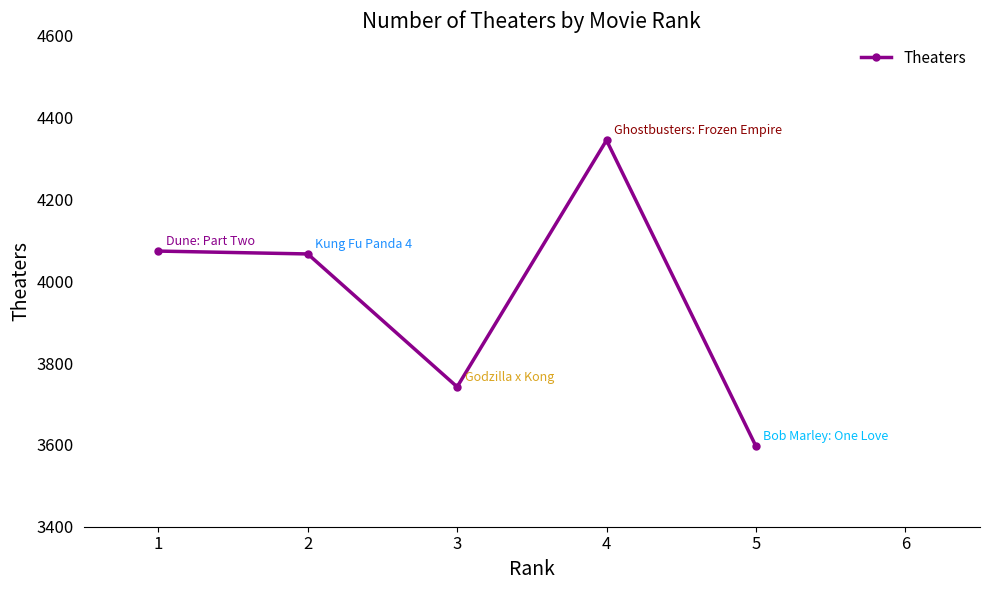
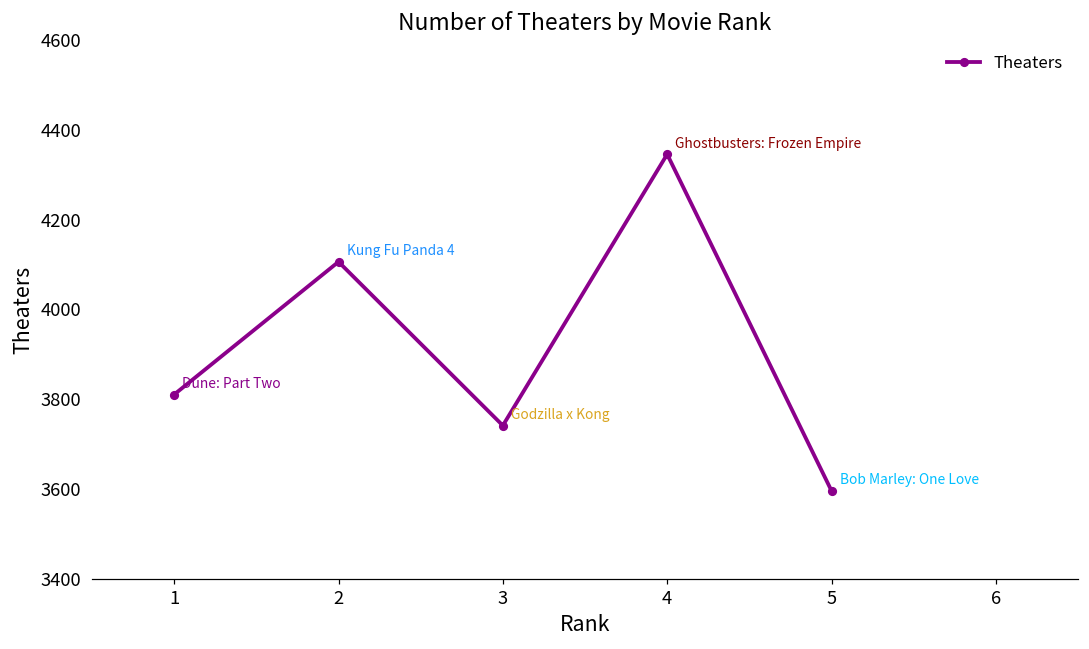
1: 4070 -> 3810
2: 4070 -> 4110
